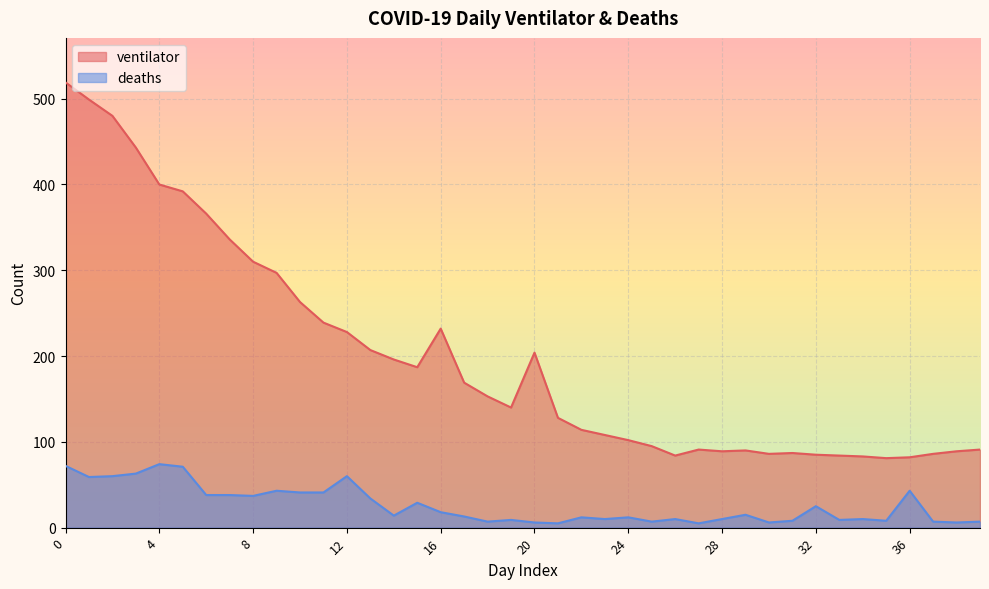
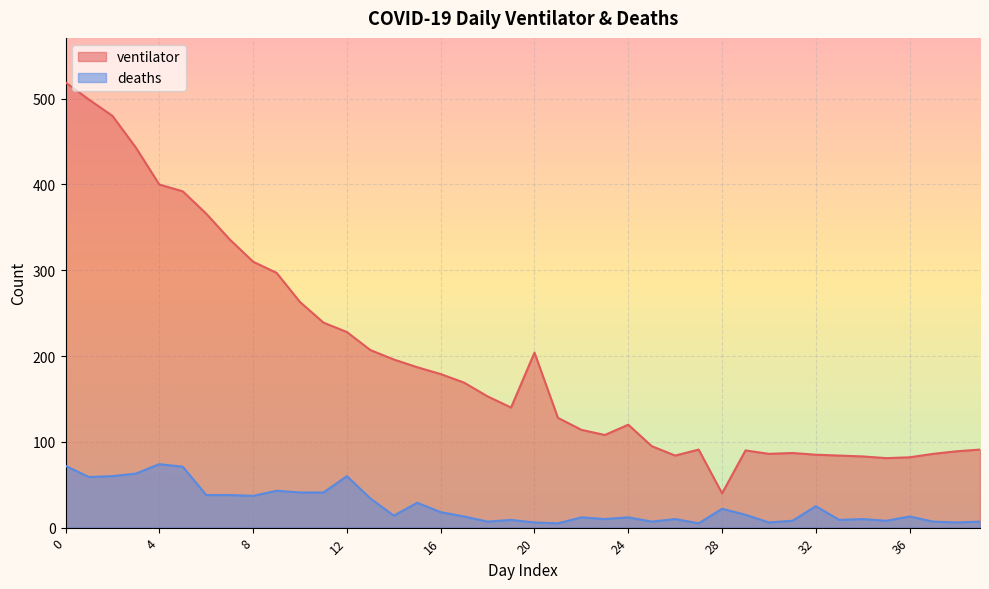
ventilator, 16: 230 -> 180
ventilator, 24: 100 -> 120
ventilator, 28: 90 -> 40
deaths, 28: 10 -> 20
deaths, 36: 40 -> 10
